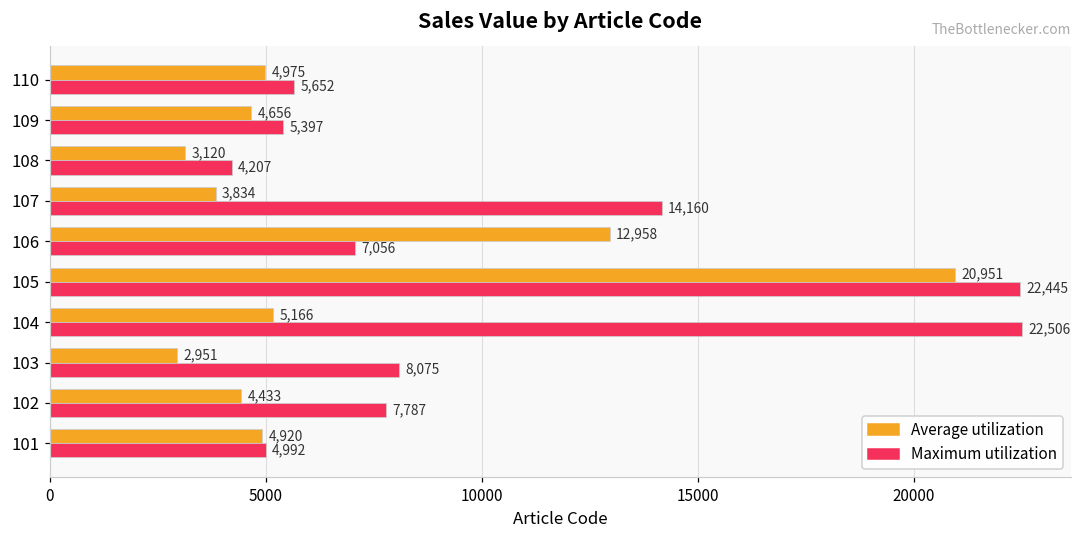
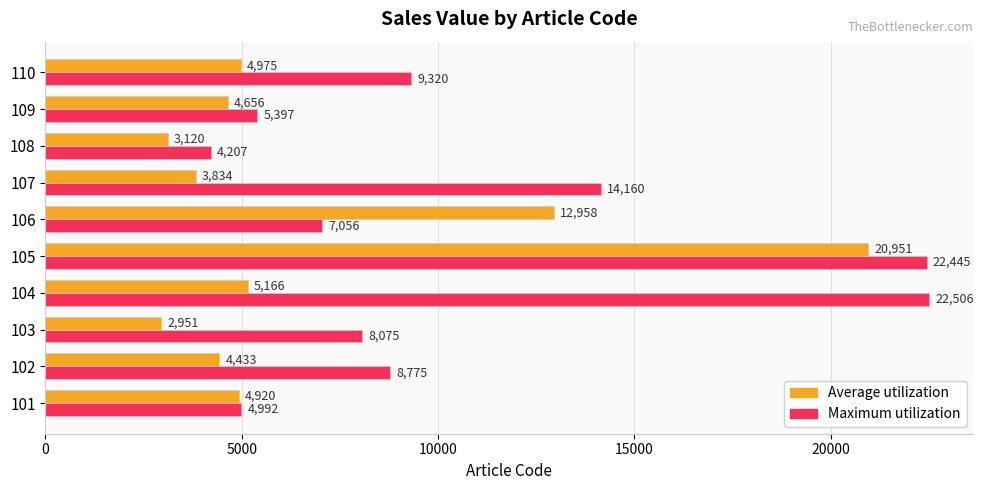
Maximum utilization, 110: 5,652 -> 9,320
Maximum utilization, 102: 7,787 -> 8,775
